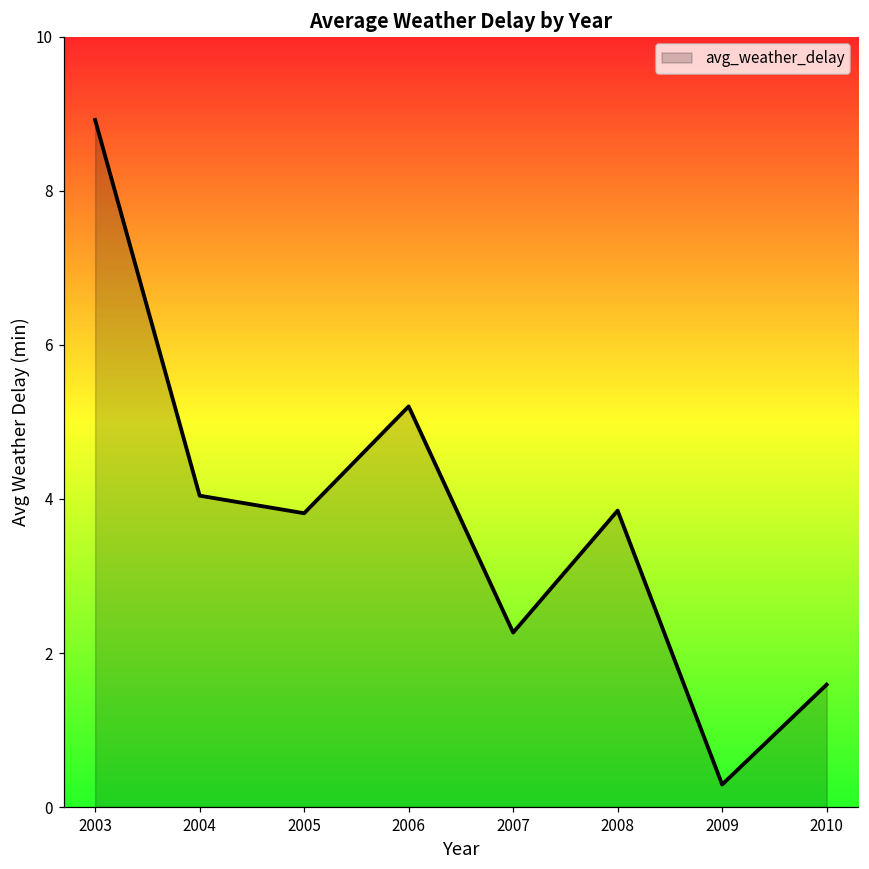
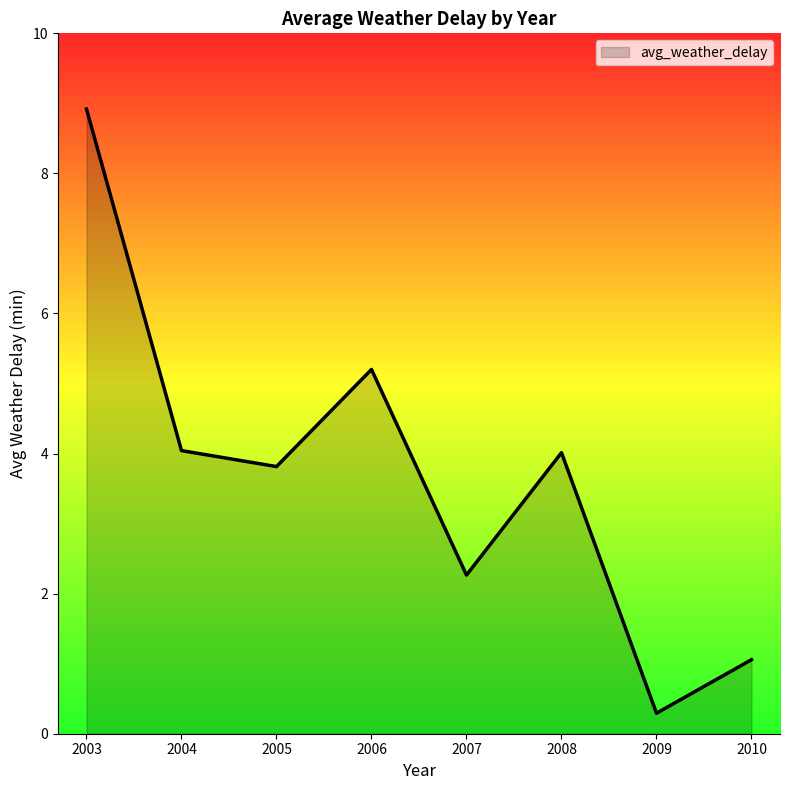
2008: 3.8 -> 4.0
2010: 1.6 -> 1.1
